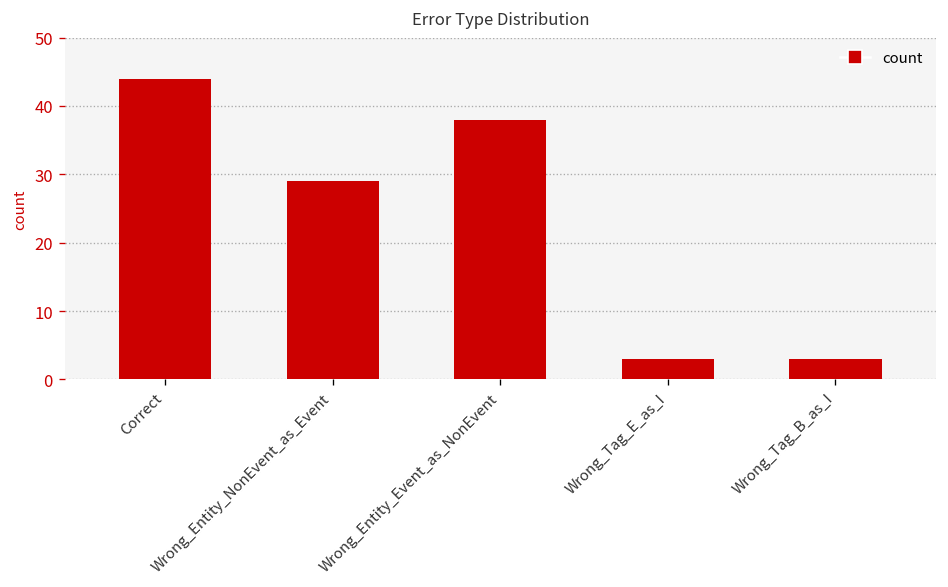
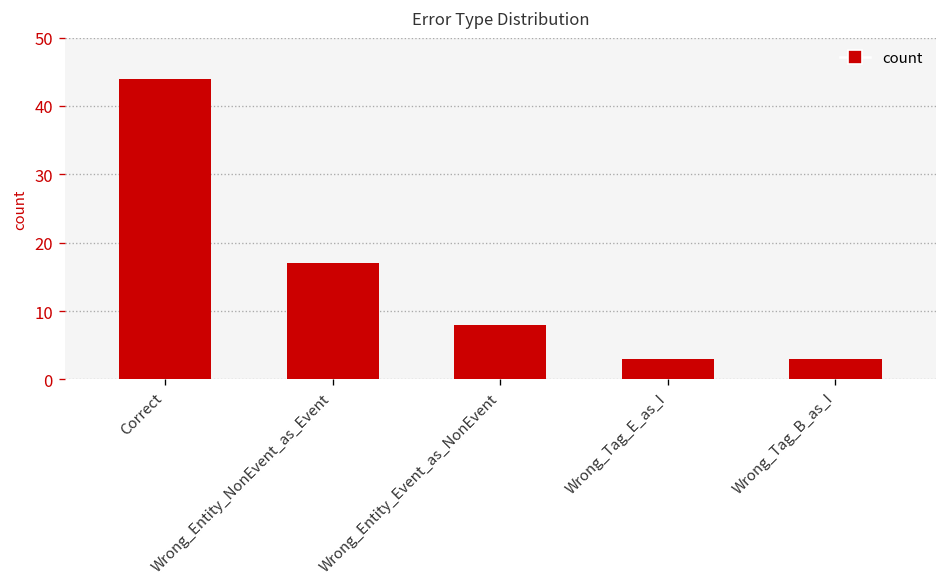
Wrong_Entity_NonEvent_as_Event: 29 -> 17
Wrong_Entity_Event_as_NonEvent: 38 -> 8
